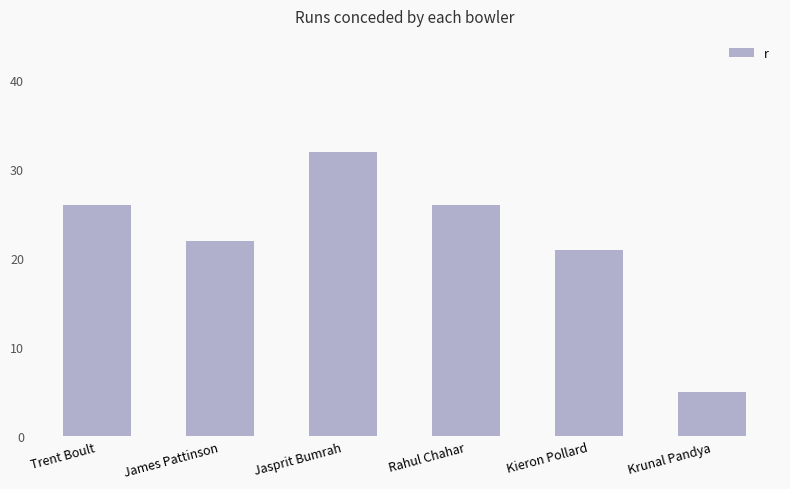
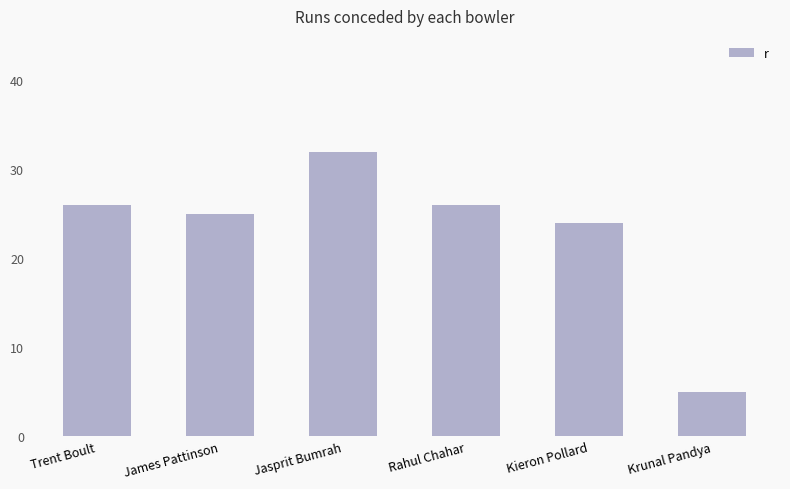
James Pattinson: 22 -> 25
Kieron Pollard: 21 -> 24
